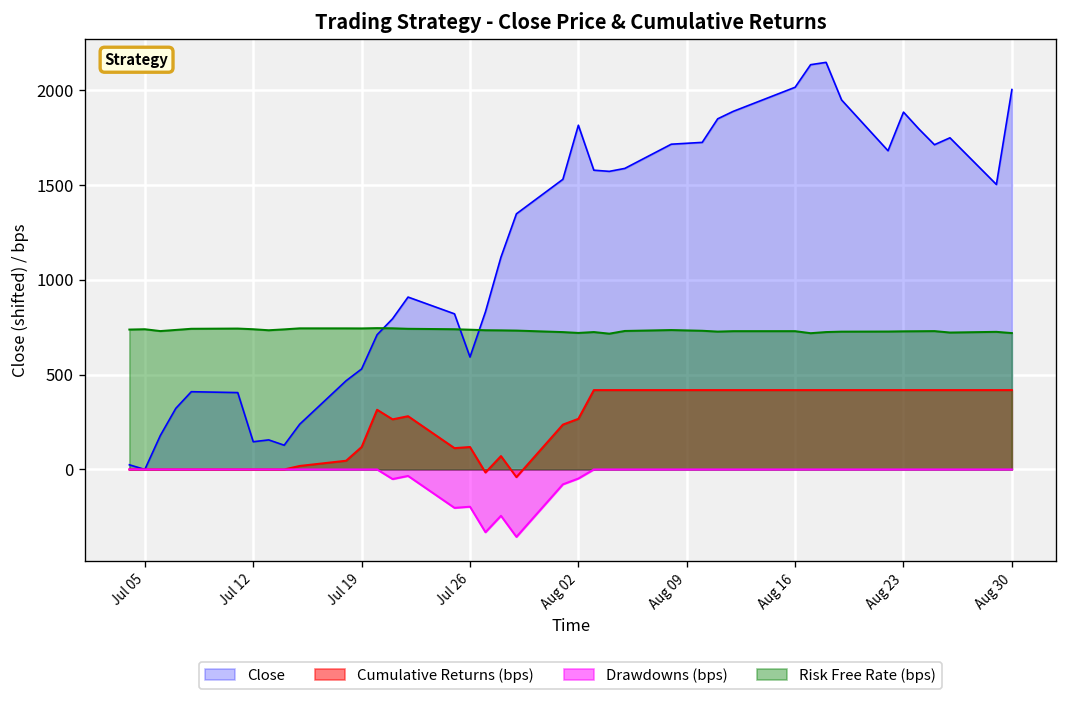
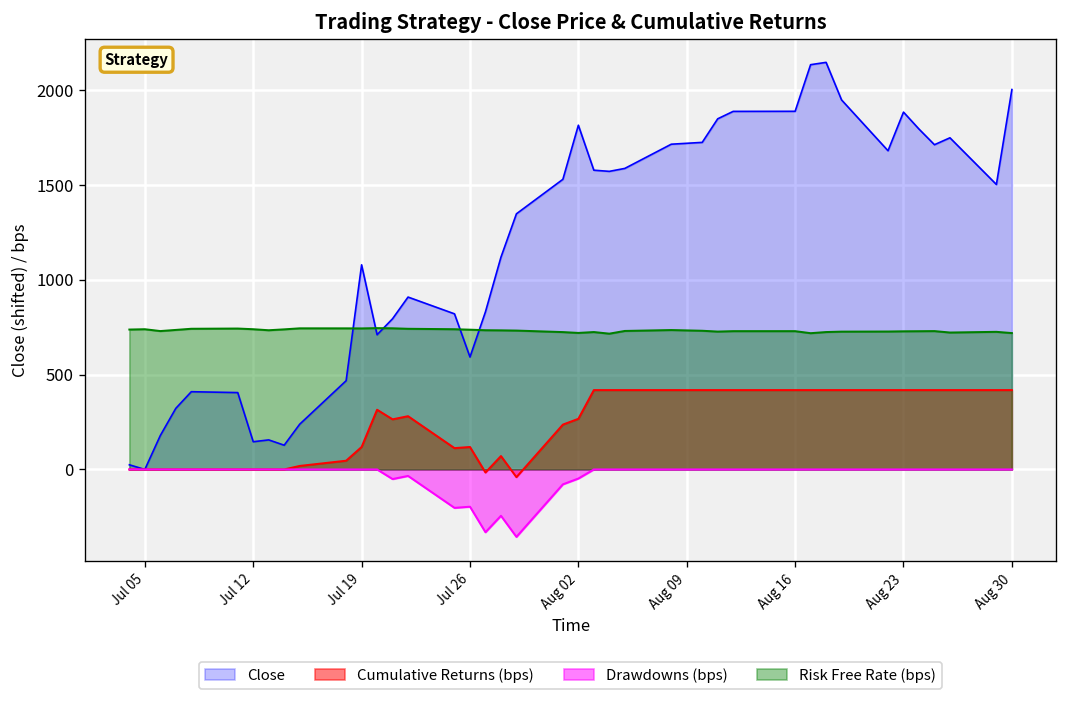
Close, Jul 19: 530 -> 1080
Close, Aug 16: 2010 -> 1890
